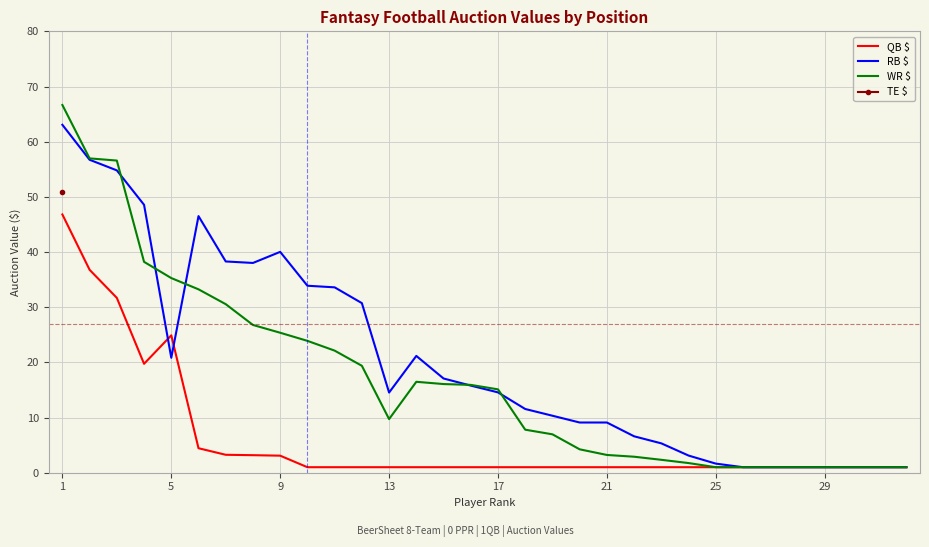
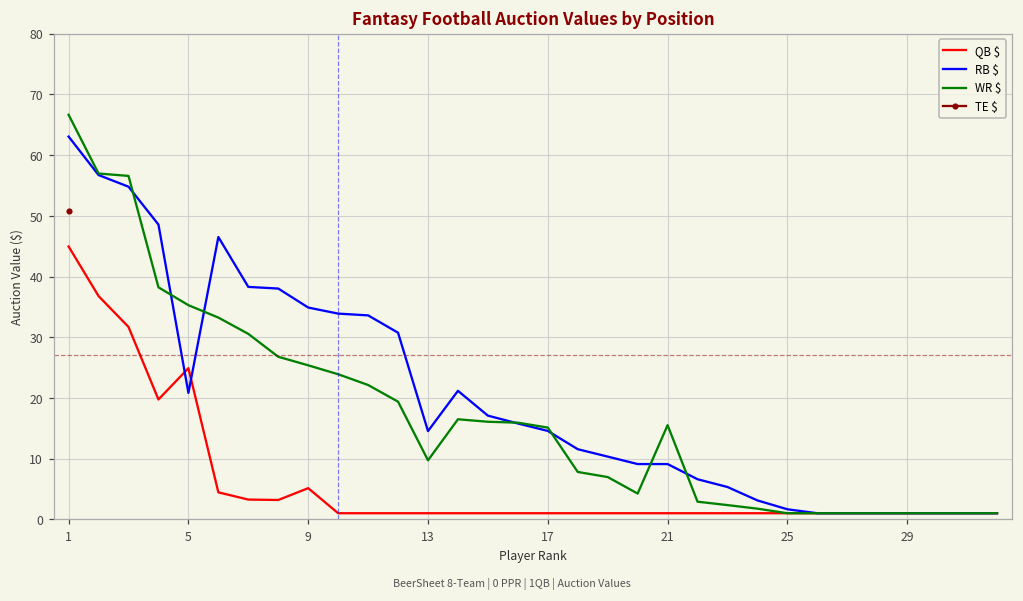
QB $, 1: 47 -> 45
QB $, 9: 3 -> 5
RB $, 9: 40 -> 35
WR $, 21: 3 -> 16
